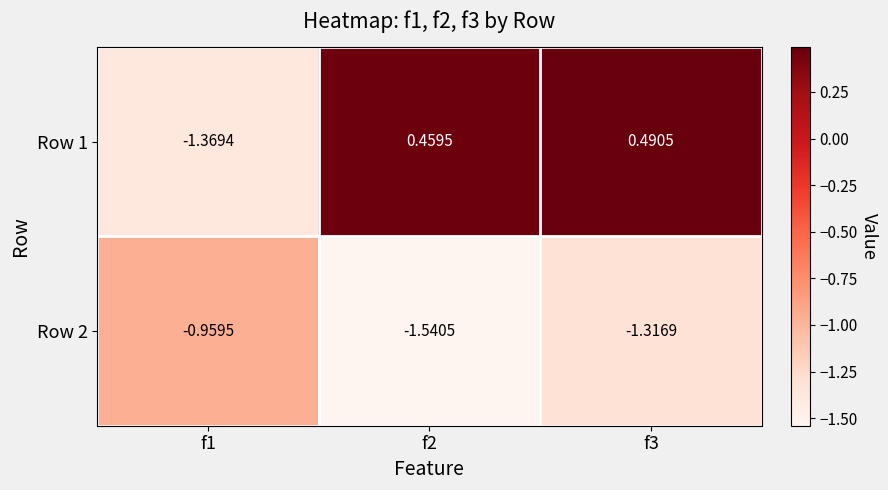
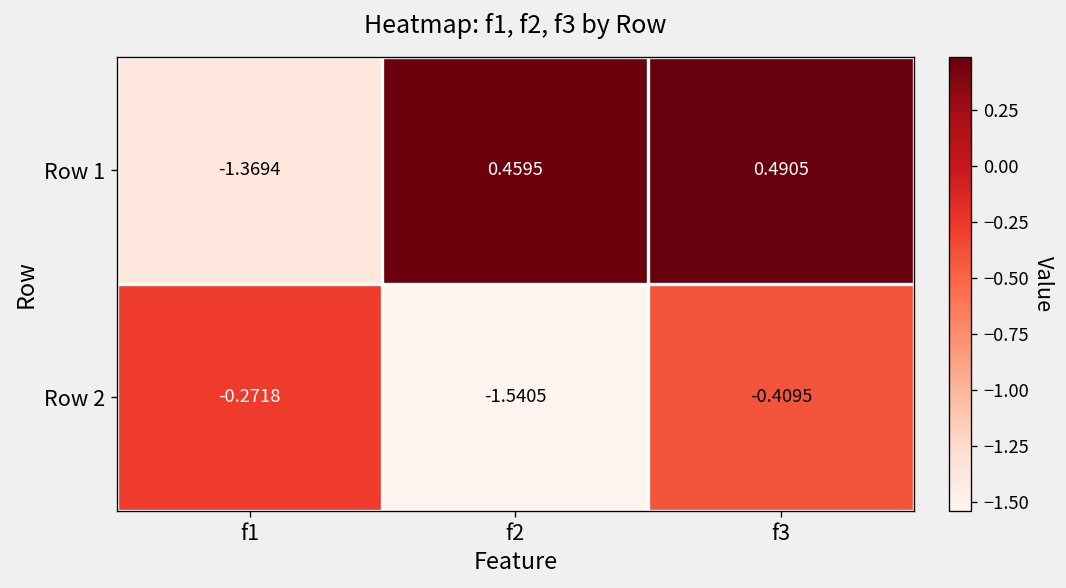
Row 2, f1: -0.9595 -> -0.2718
Row 2, f3: -1.3169 -> -0.4095
